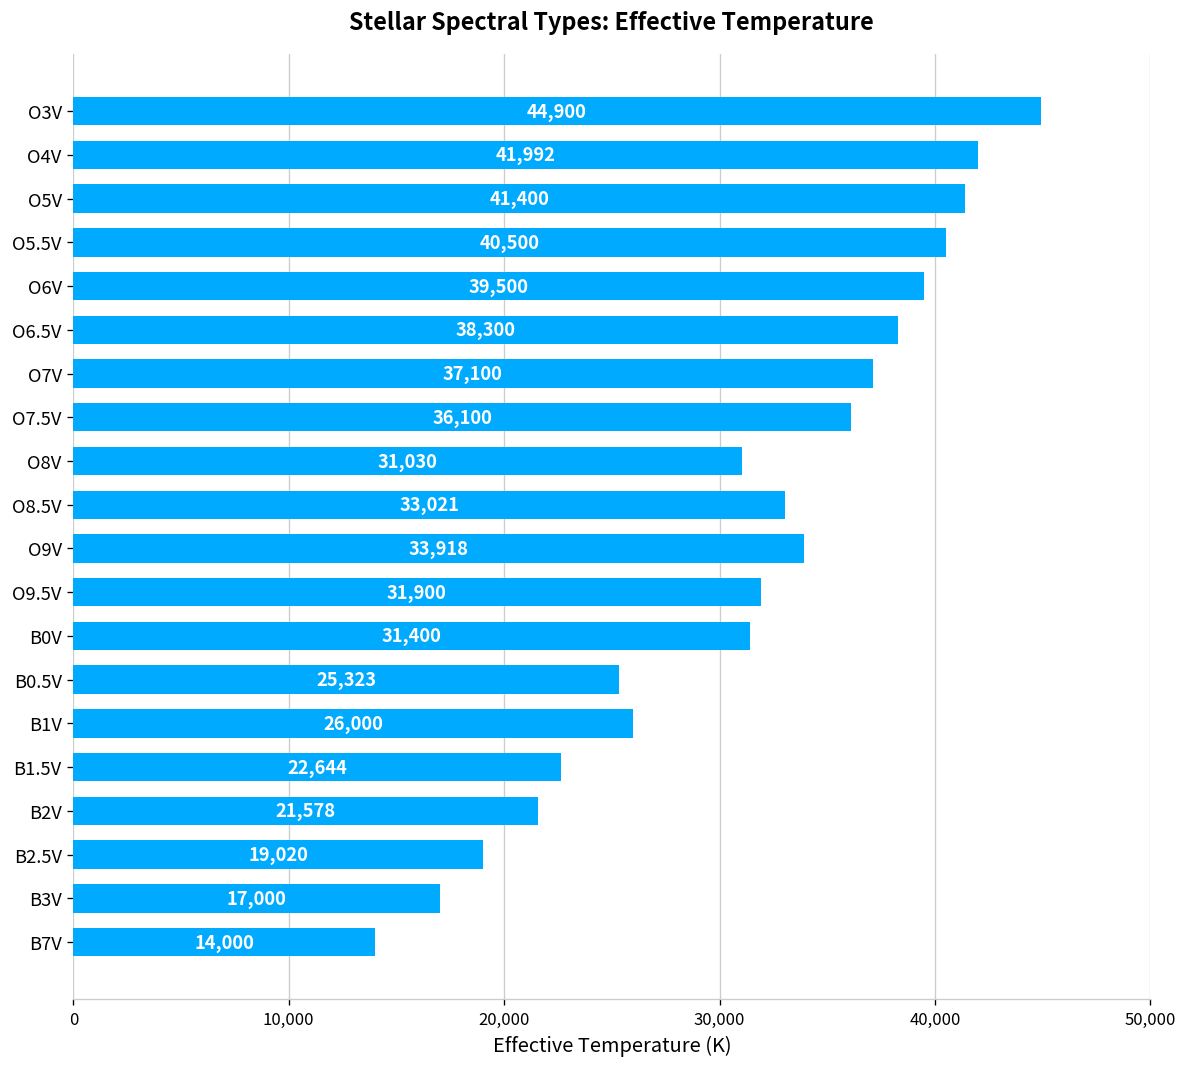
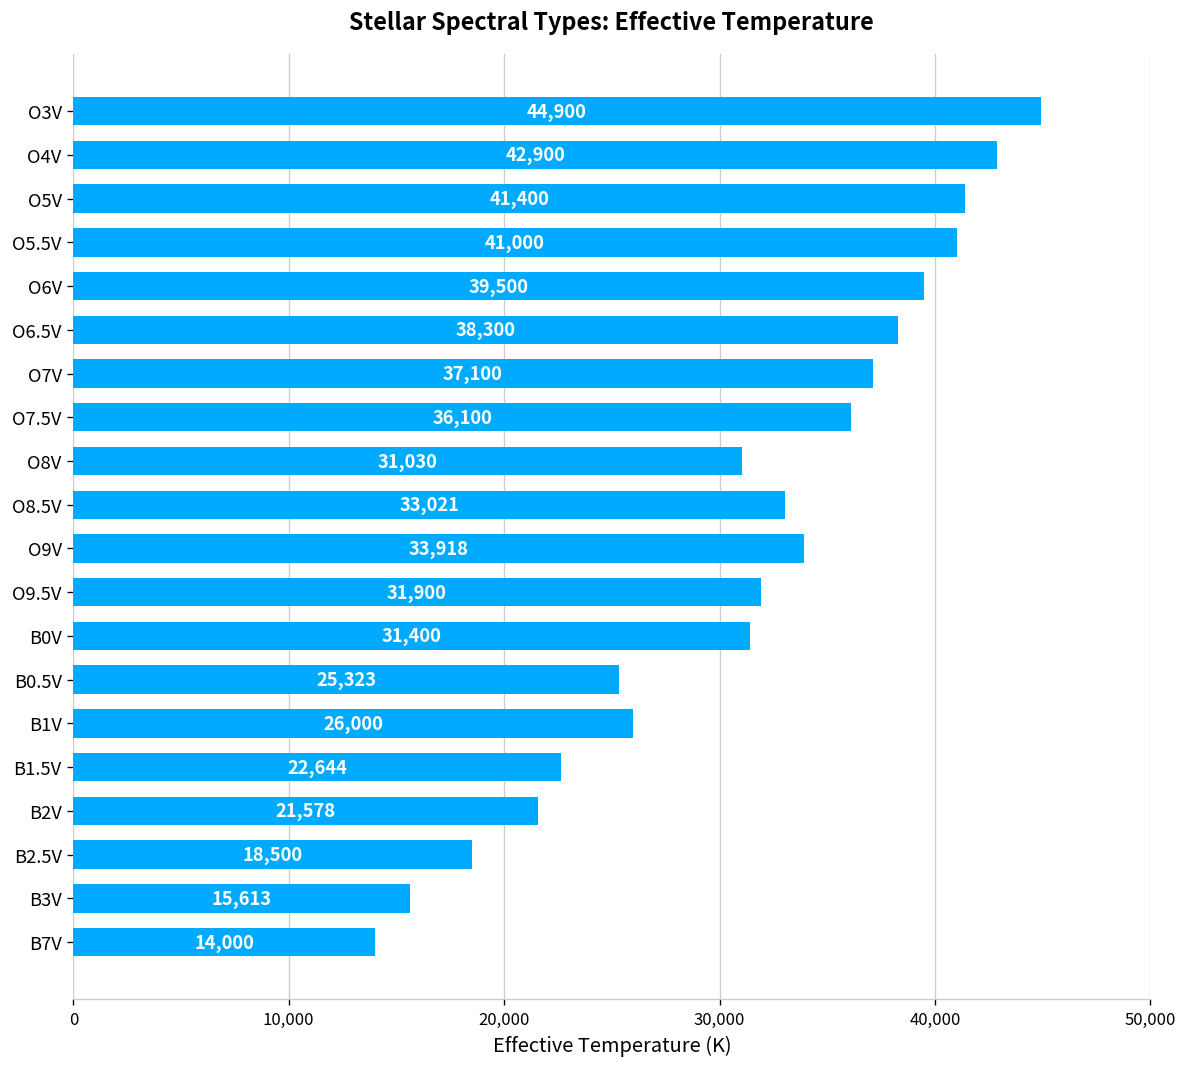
O4V: 41,992 -> 42,900
O5.5V: 40,500 -> 41,000
B2.5V: 19,020 -> 18,500
B3V: 17,000 -> 15,613
